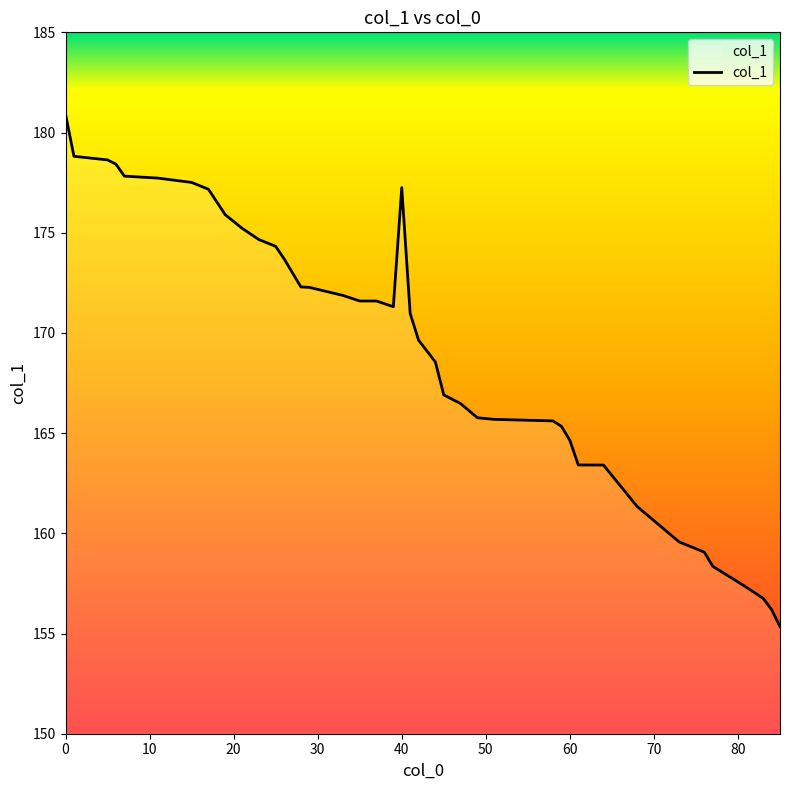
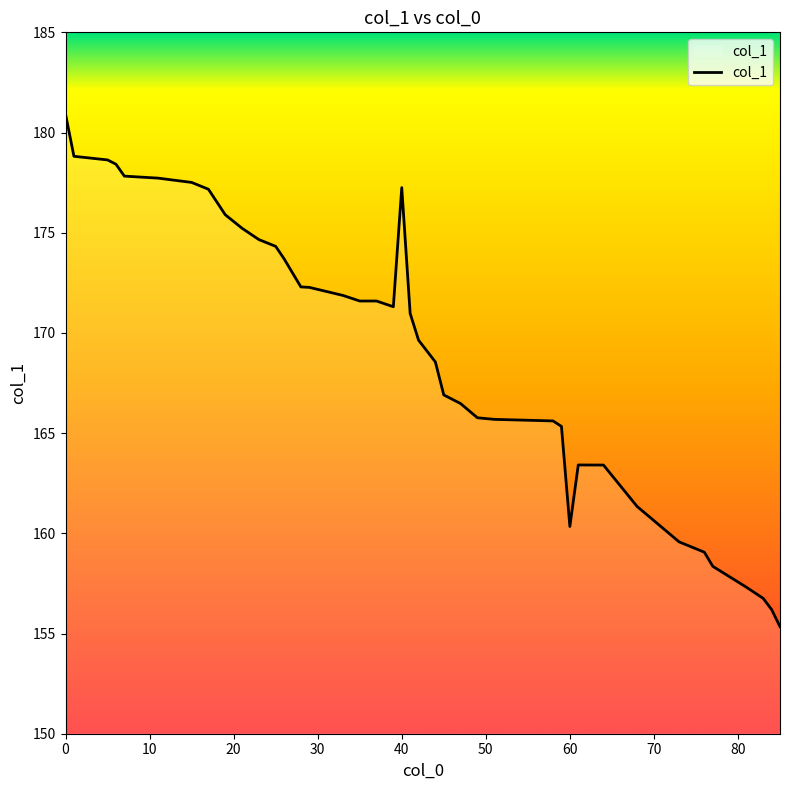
60: 164.6 -> 160.3
